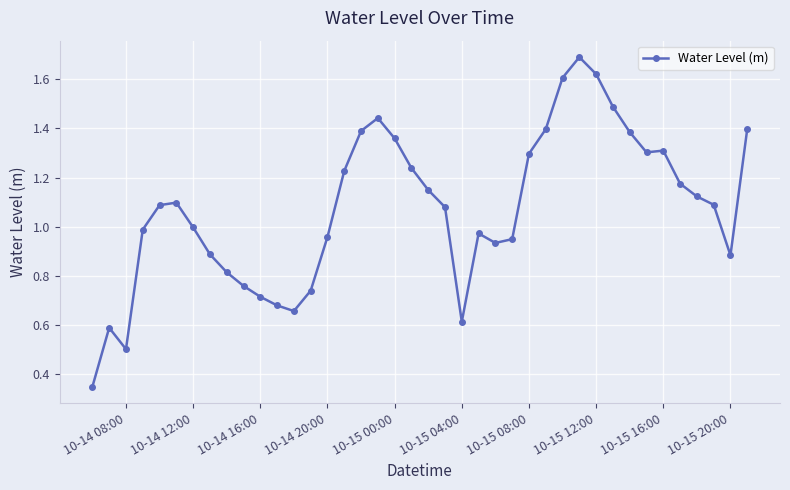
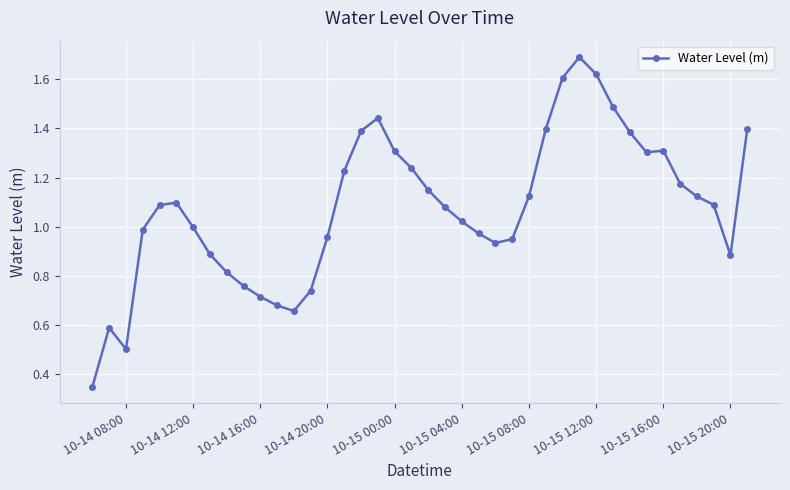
10-15 00:00: 1.36 -> 1.31
10-15 04:00: 0.61 -> 1.02
10-15 08:00: 1.30 -> 1.12
